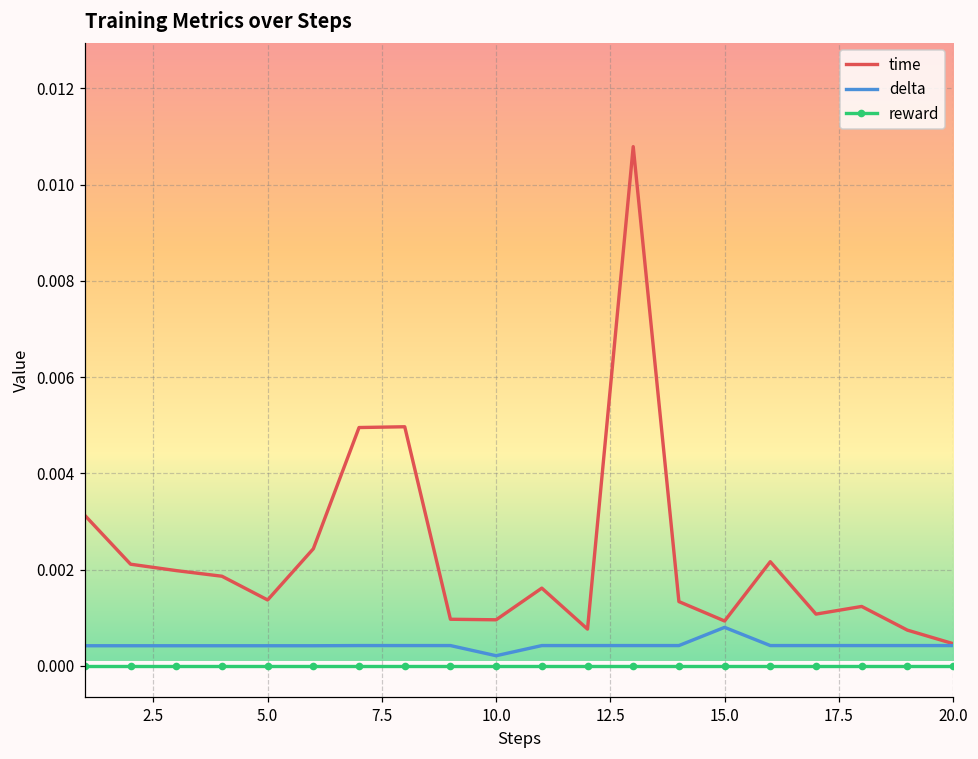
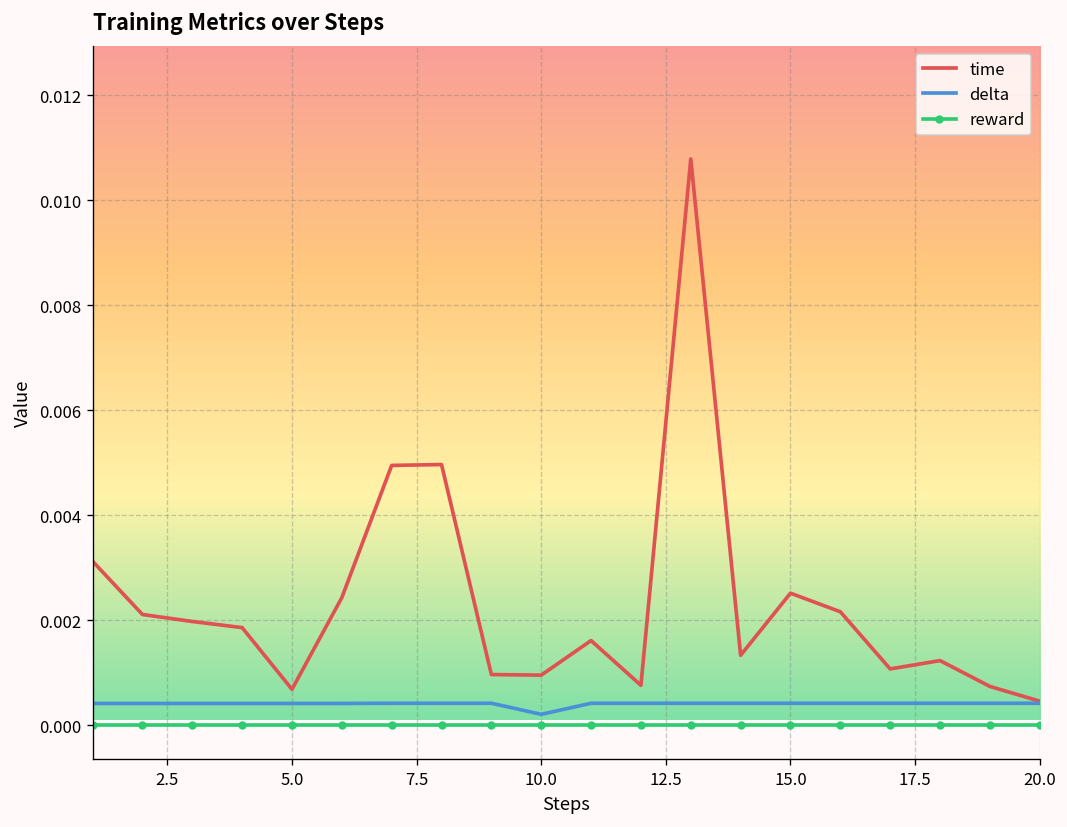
time, 5.0: 0.0014 -> 0.0007
time, 15.0: 0.0009 -> 0.0025
delta, 15.0: 0.0008 -> 0.0004
